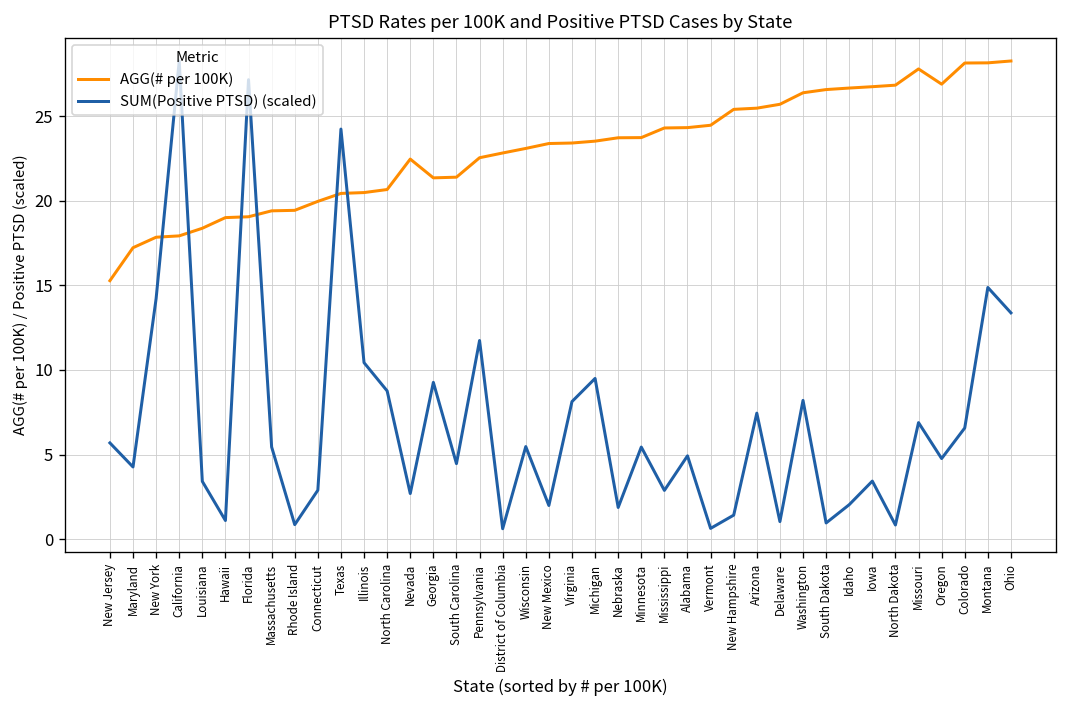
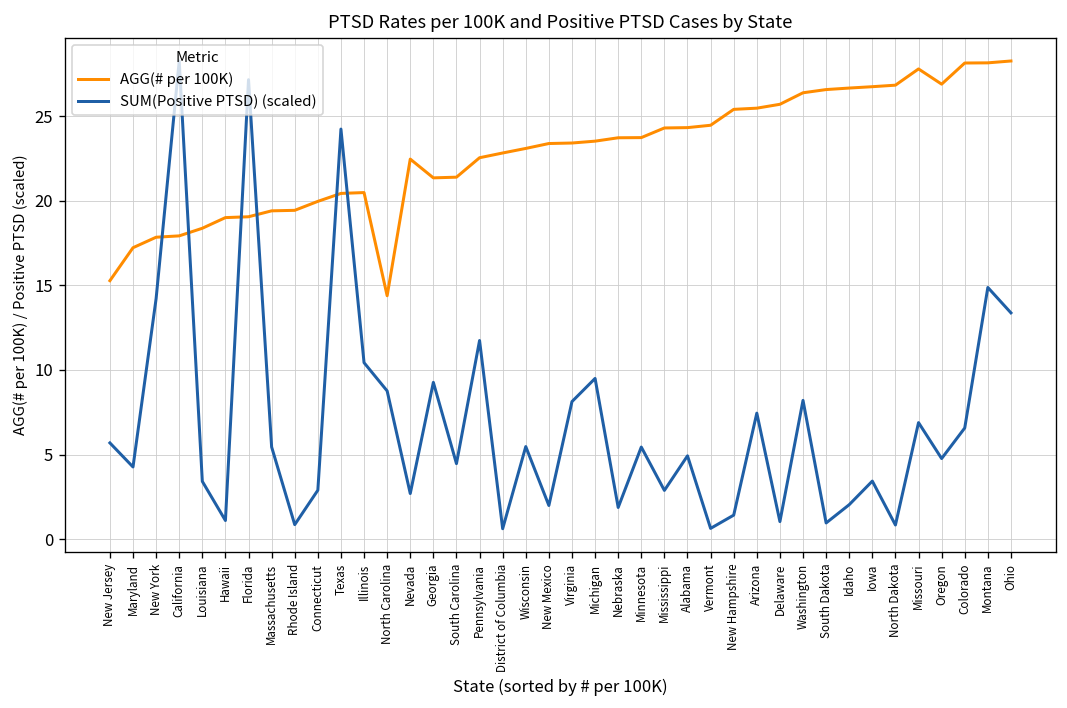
AGG(# per 100K), North Carolina: 20.7 -> 14.4
